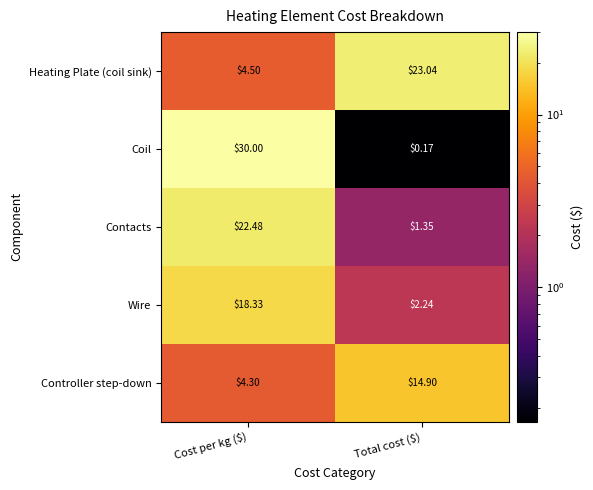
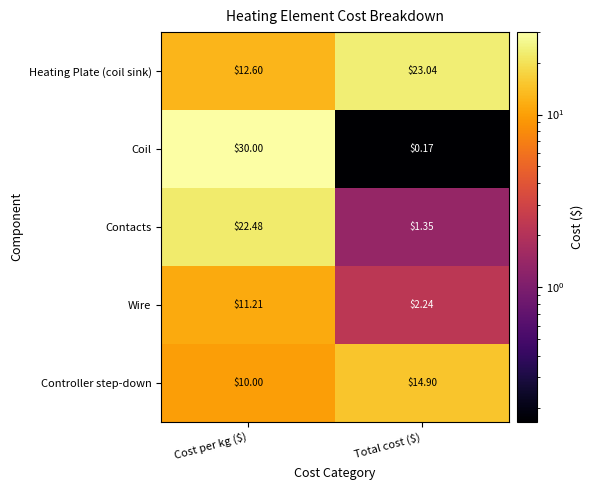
Heating Plate (coil sink), Cost per kg ($): $4.50 -> $12.60
Wire, Cost per kg ($): $18.33 -> $11.21
Controller step-down, Cost per kg ($): $4.30 -> $10.00
